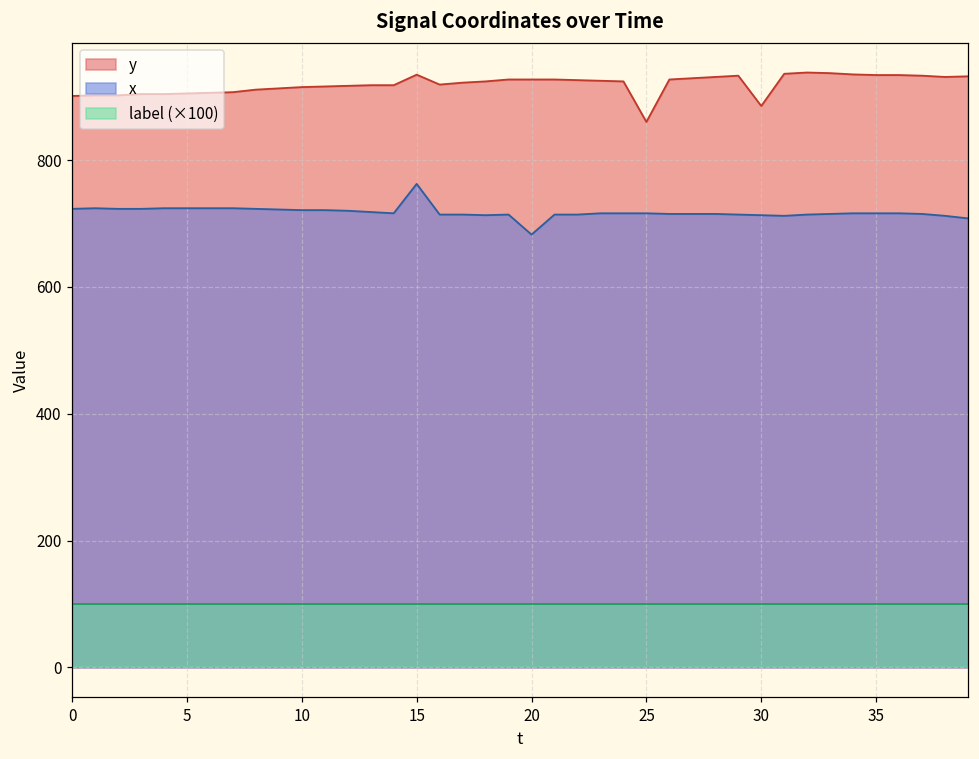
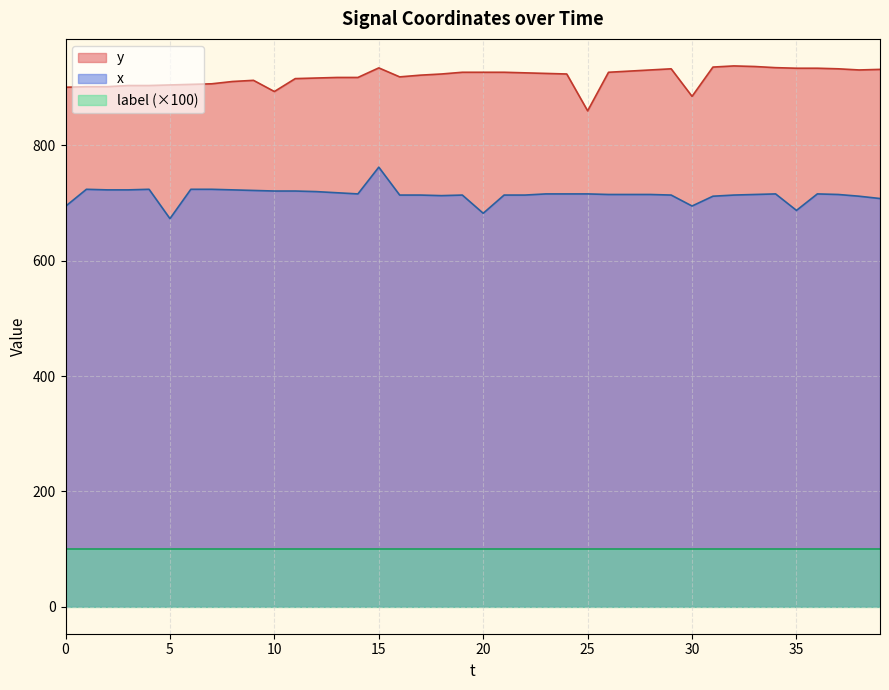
x, 0: 720 -> 690
x, 5: 720 -> 670
y, 10: 920 -> 890
x, 30: 710 -> 700
x, 35: 720 -> 690
